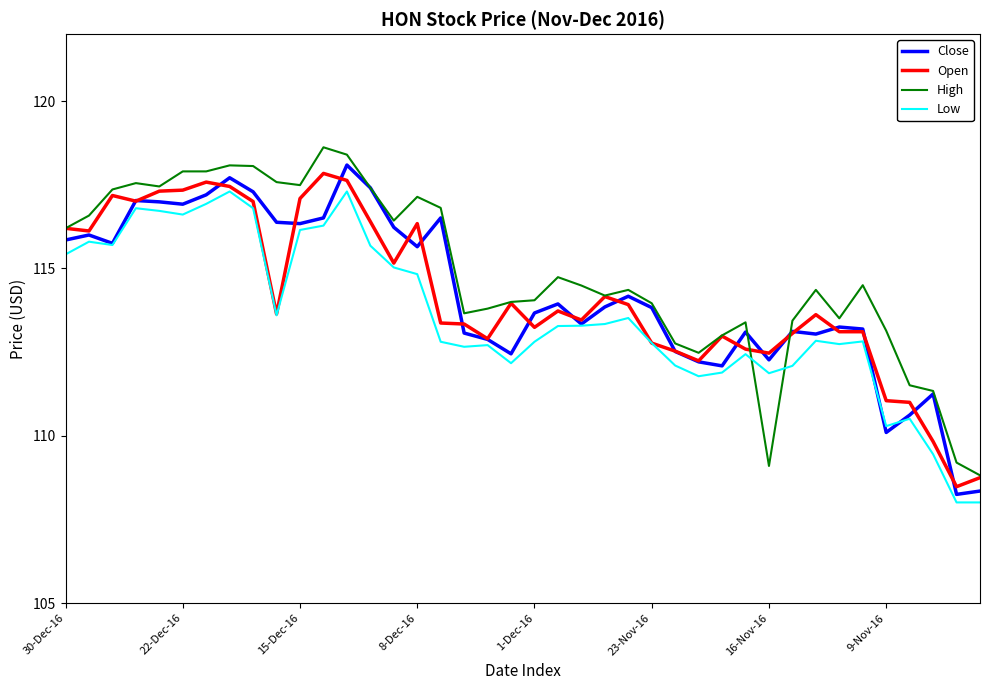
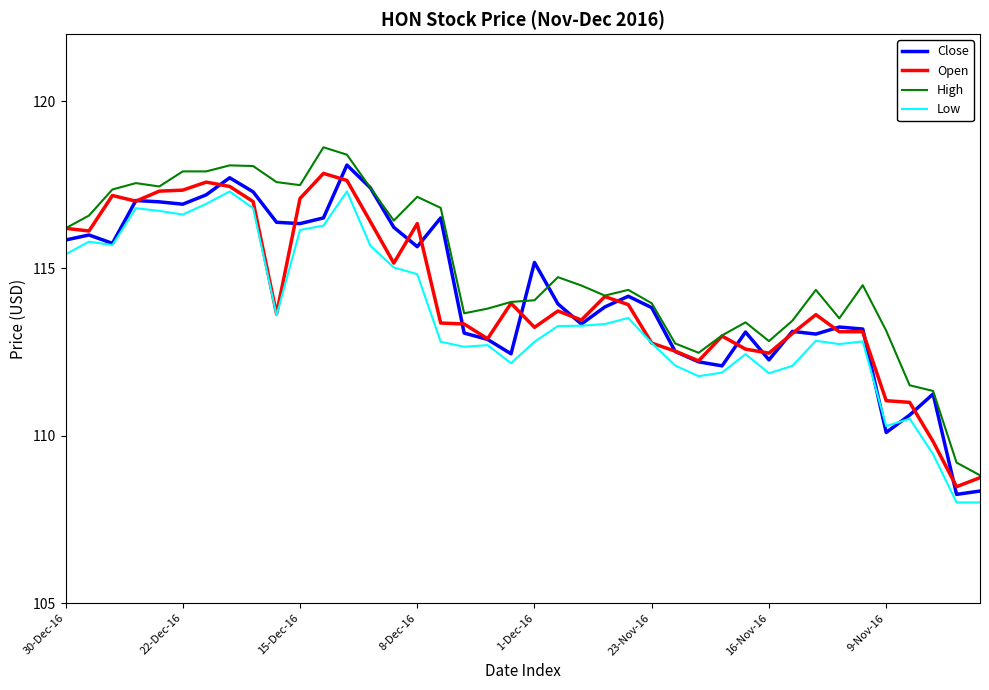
Close, 1-Dec-16: 113.7 -> 115.2
High, 16-Nov-16: 109.1 -> 112.8
